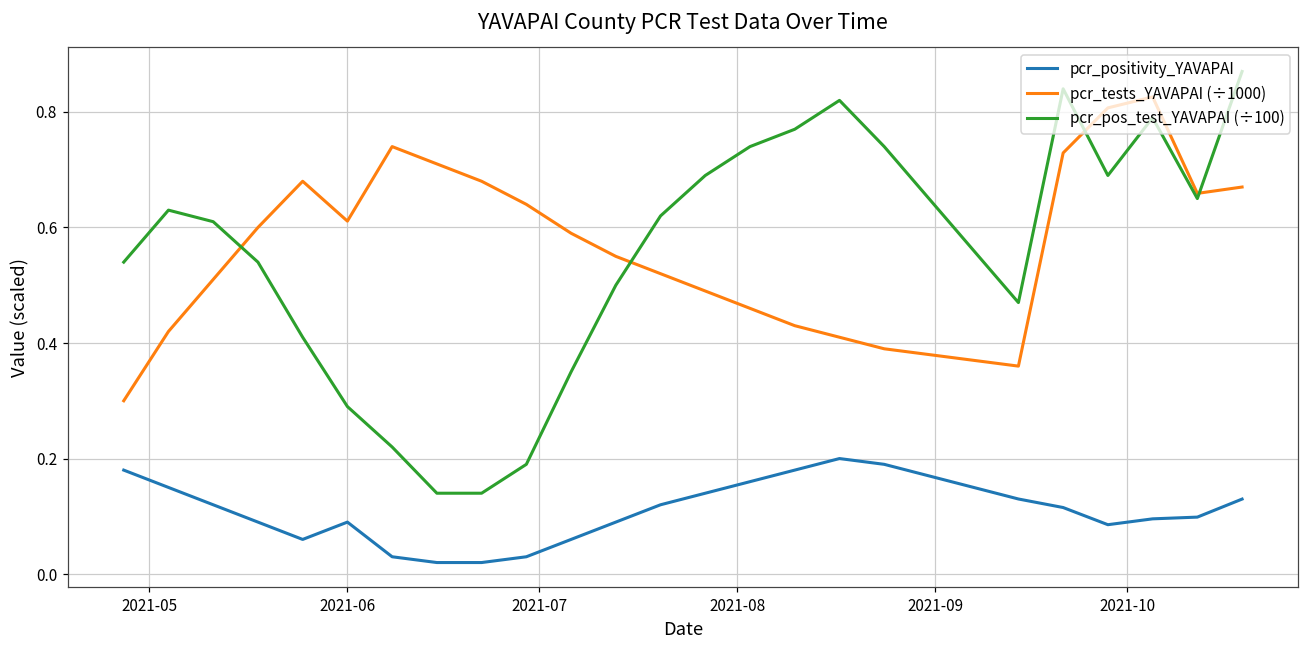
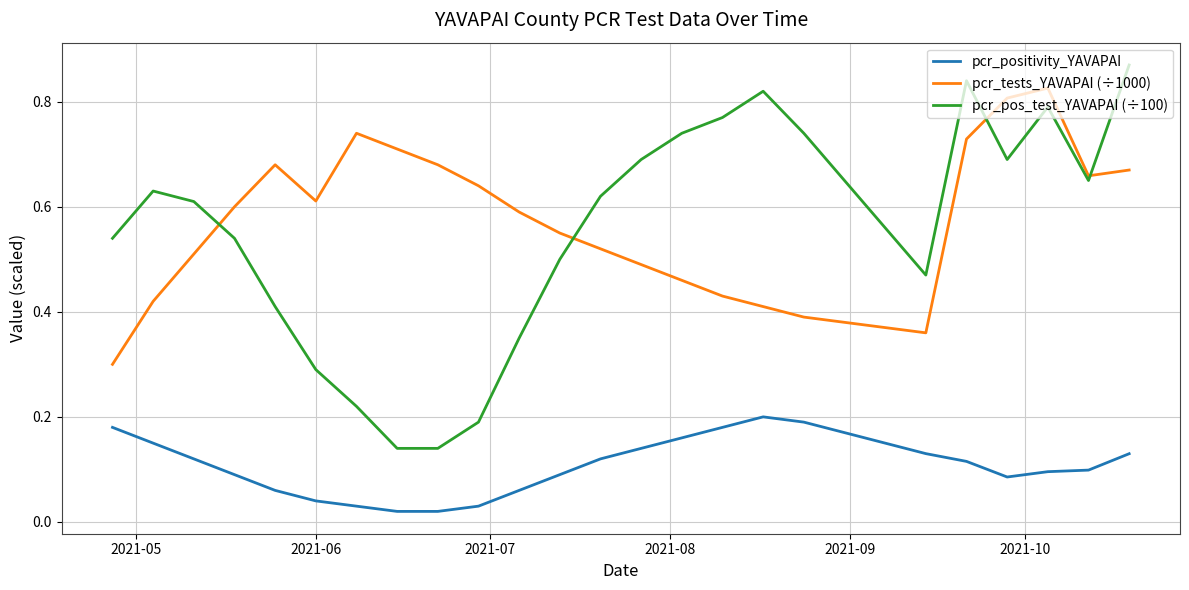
pcr_positivity_YAVAPAI, 2021-06: 0.09 -> 0.04
